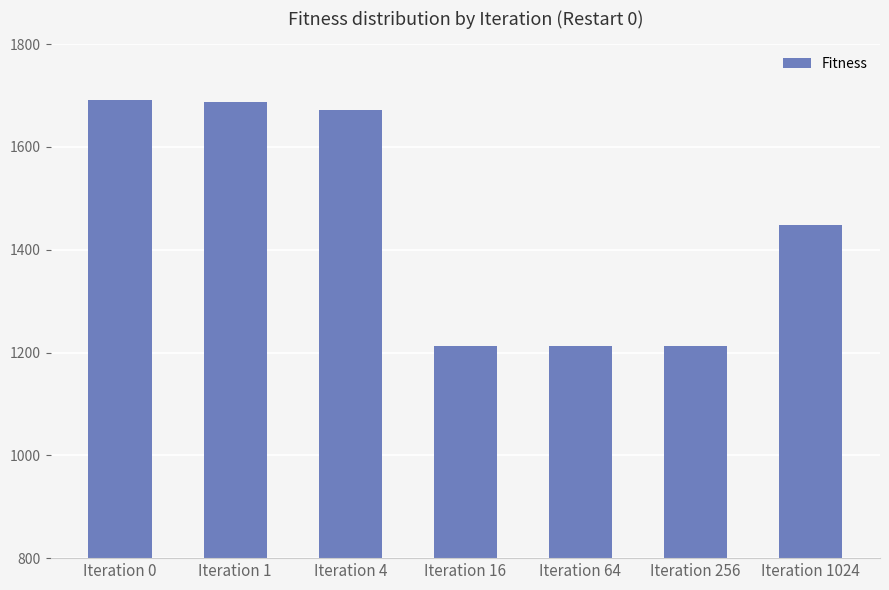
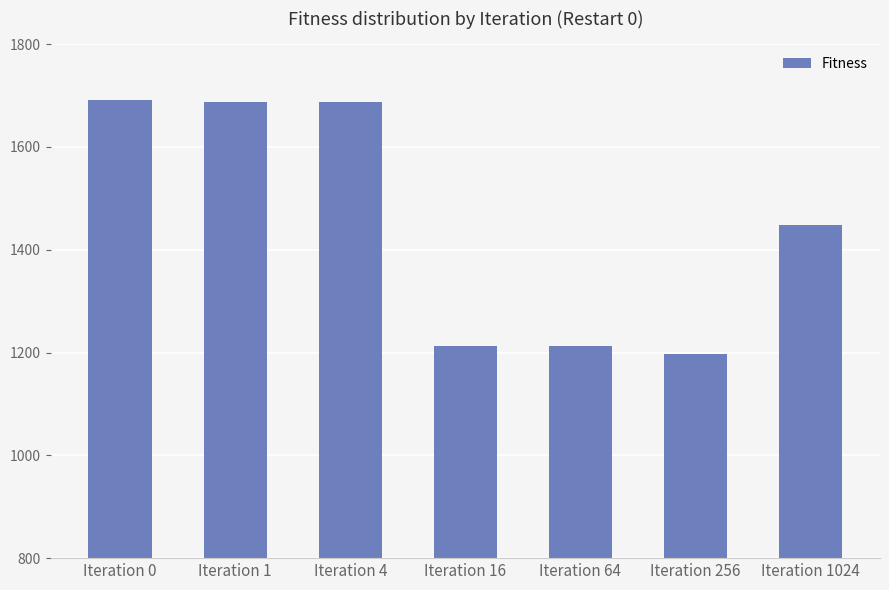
Iteration 4: 1670 -> 1690
Iteration 256: 1210 -> 1200
